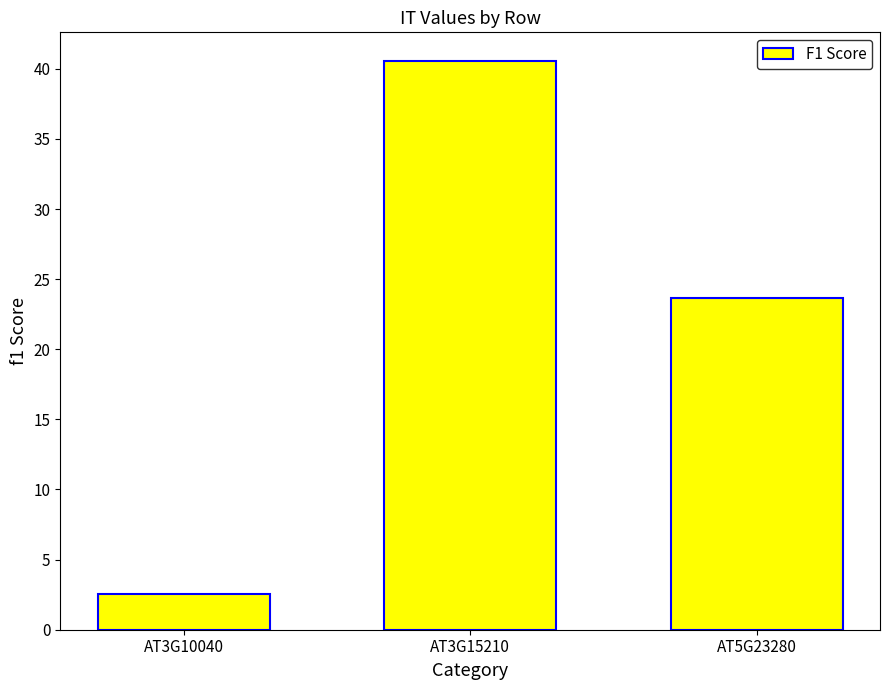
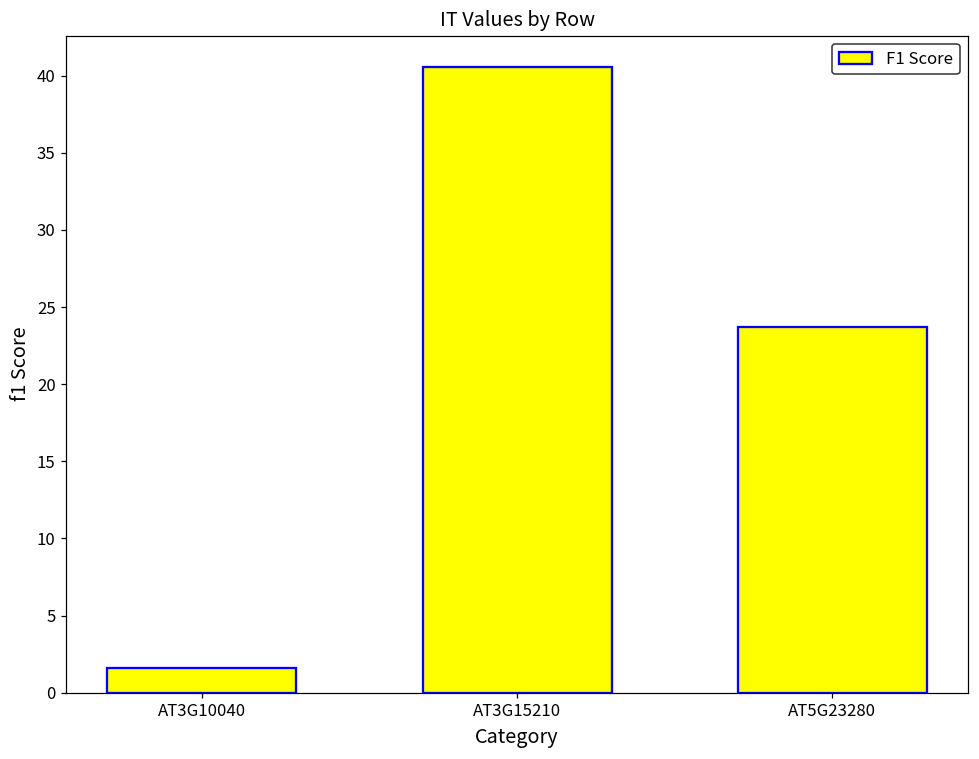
AT3G10040: 2.6 -> 1.6
